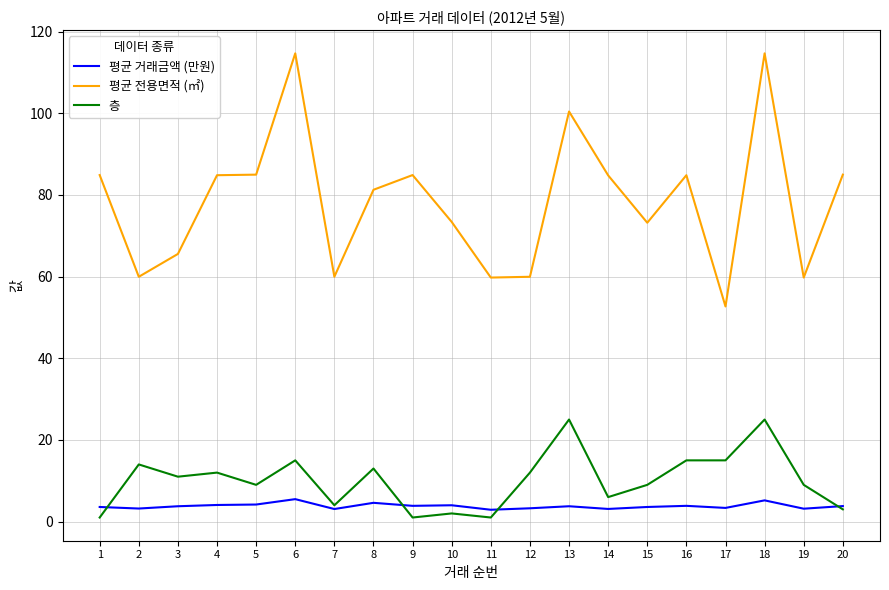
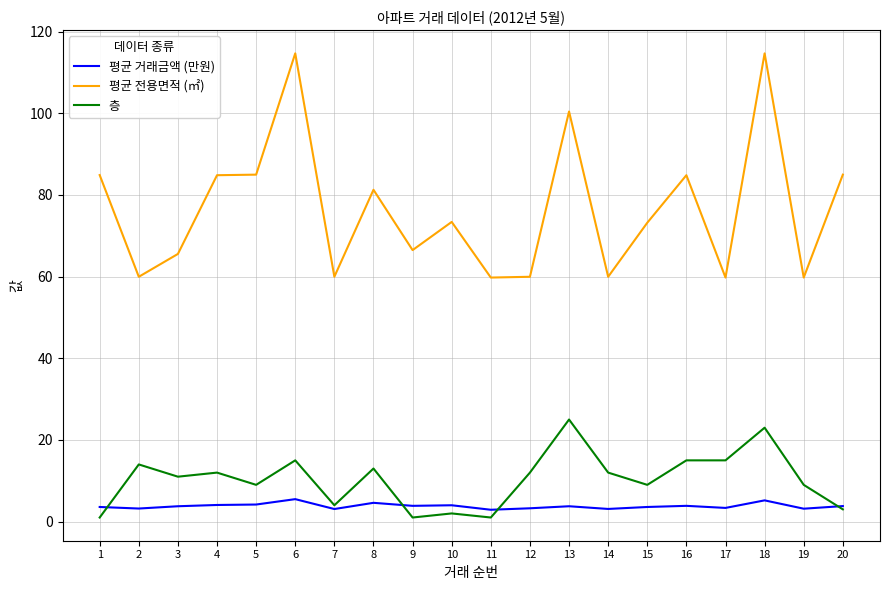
평균 전용면적 (㎡), 9: 85 -> 67
평균 전용면적 (㎡), 14: 85 -> 60
층, 14: 6 -> 12
평균 전용면적 (㎡), 17: 53 -> 60
층, 18: 25 -> 23
